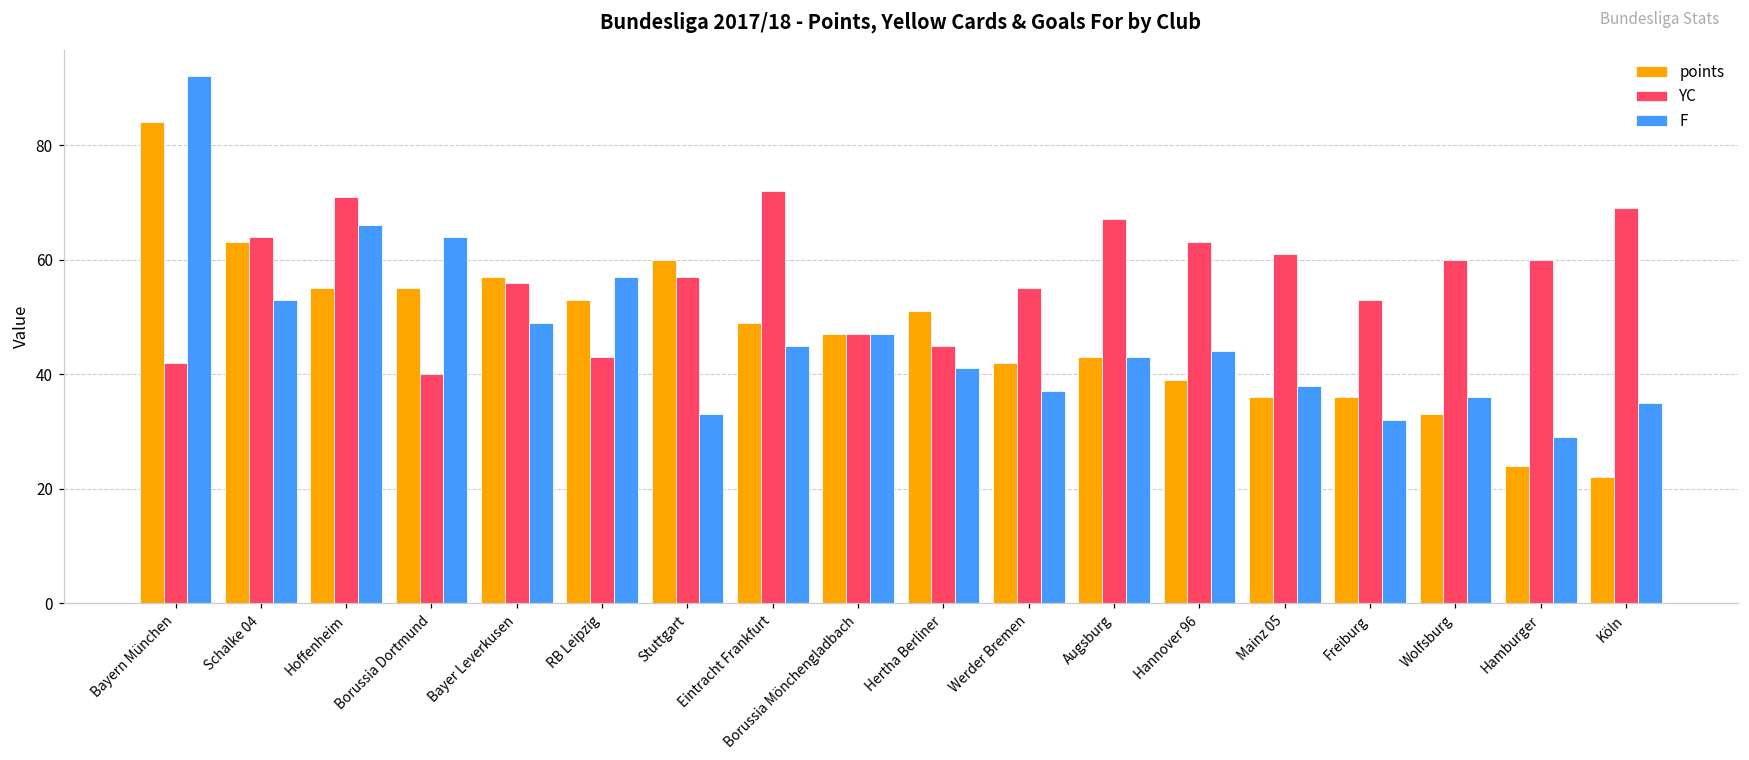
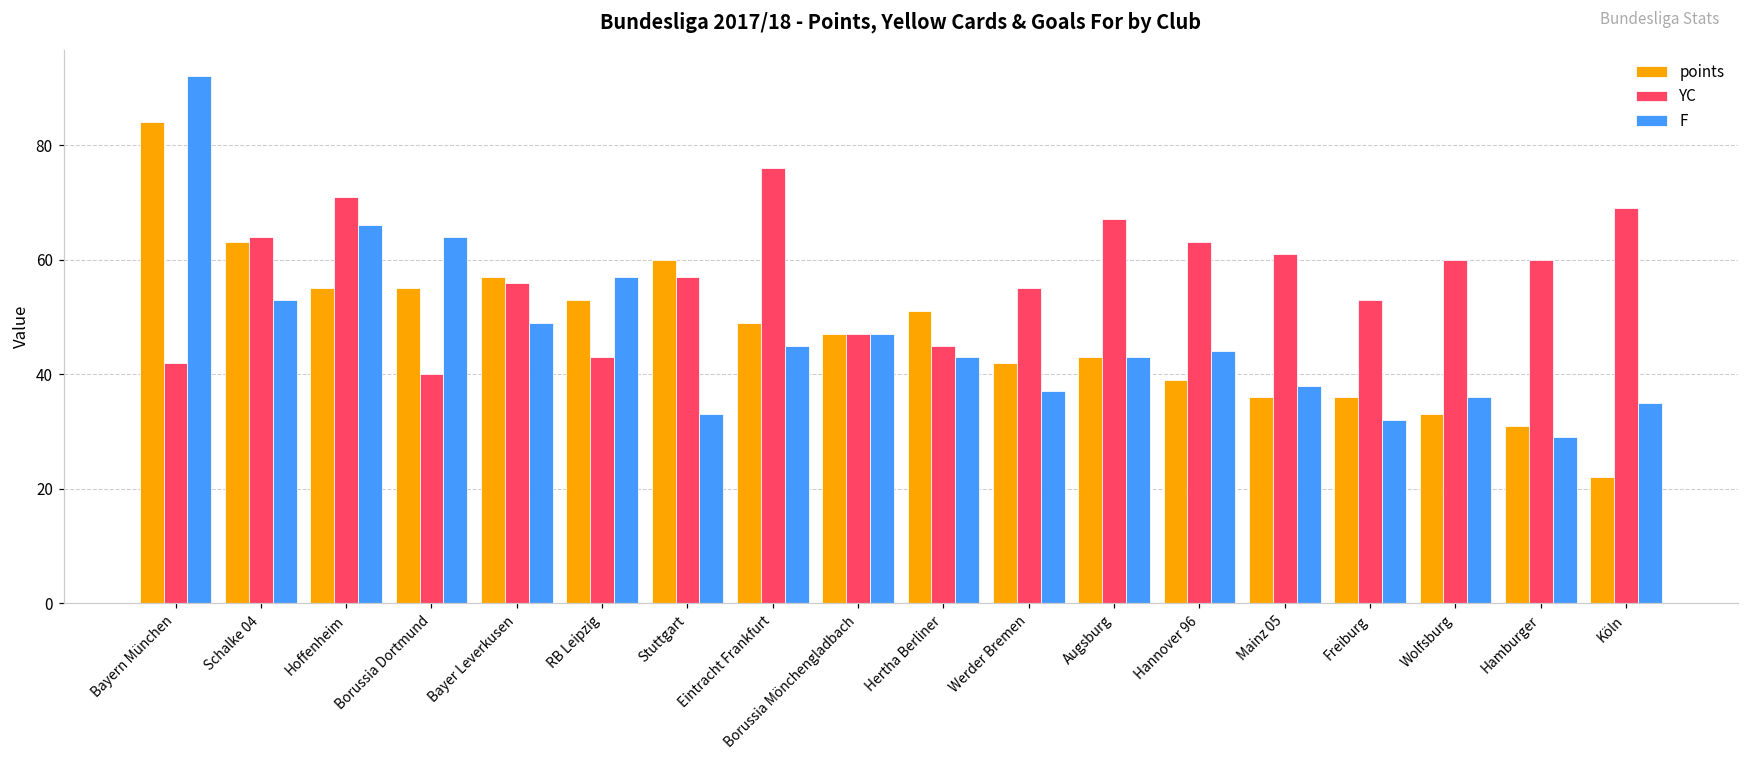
YC, Eintracht Frankfurt: 72 -> 76
F, Hertha Berliner: 41 -> 43
points, Hamburger: 24 -> 31
